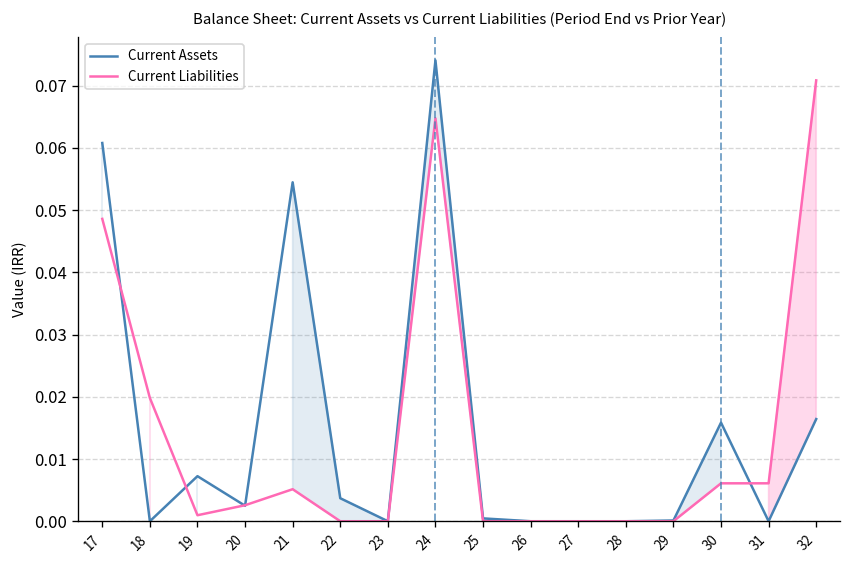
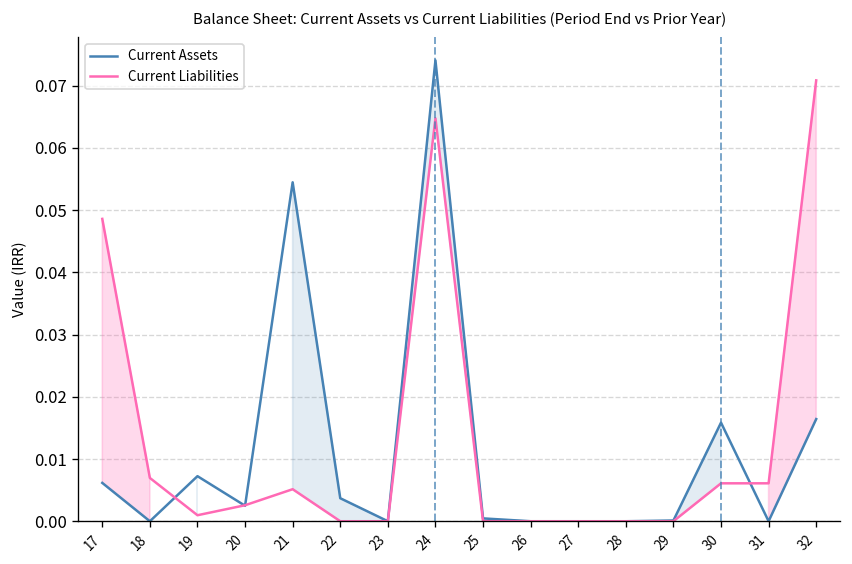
Current Assets, 17: 0.061 -> 0.006
Current Liabilities, 18: 0.020 -> 0.007
